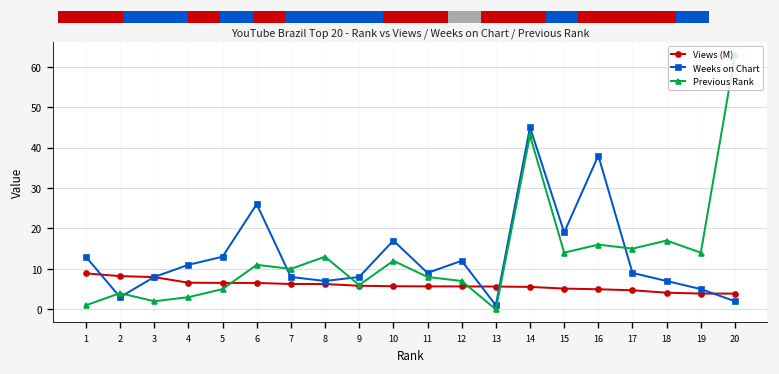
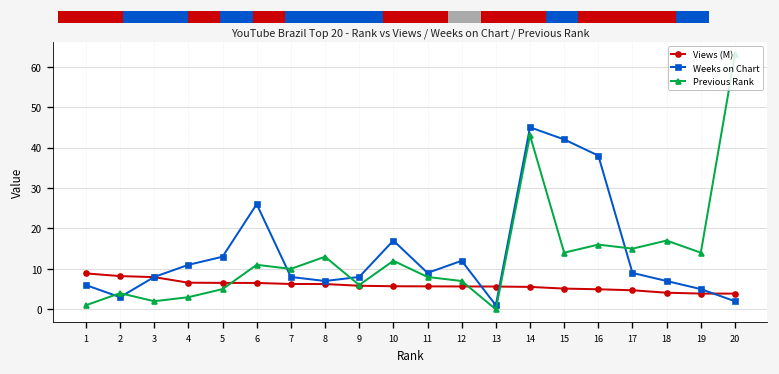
YouTube Brazil Top 20 - Rank vs Views / Weeks on Chart / Previous Rank, Weeks on Chart, 1: 13 -> 6
YouTube Brazil Top 20 - Rank vs Views / Weeks on Chart / Previous Rank, Weeks on Chart, 15: 19 -> 42
